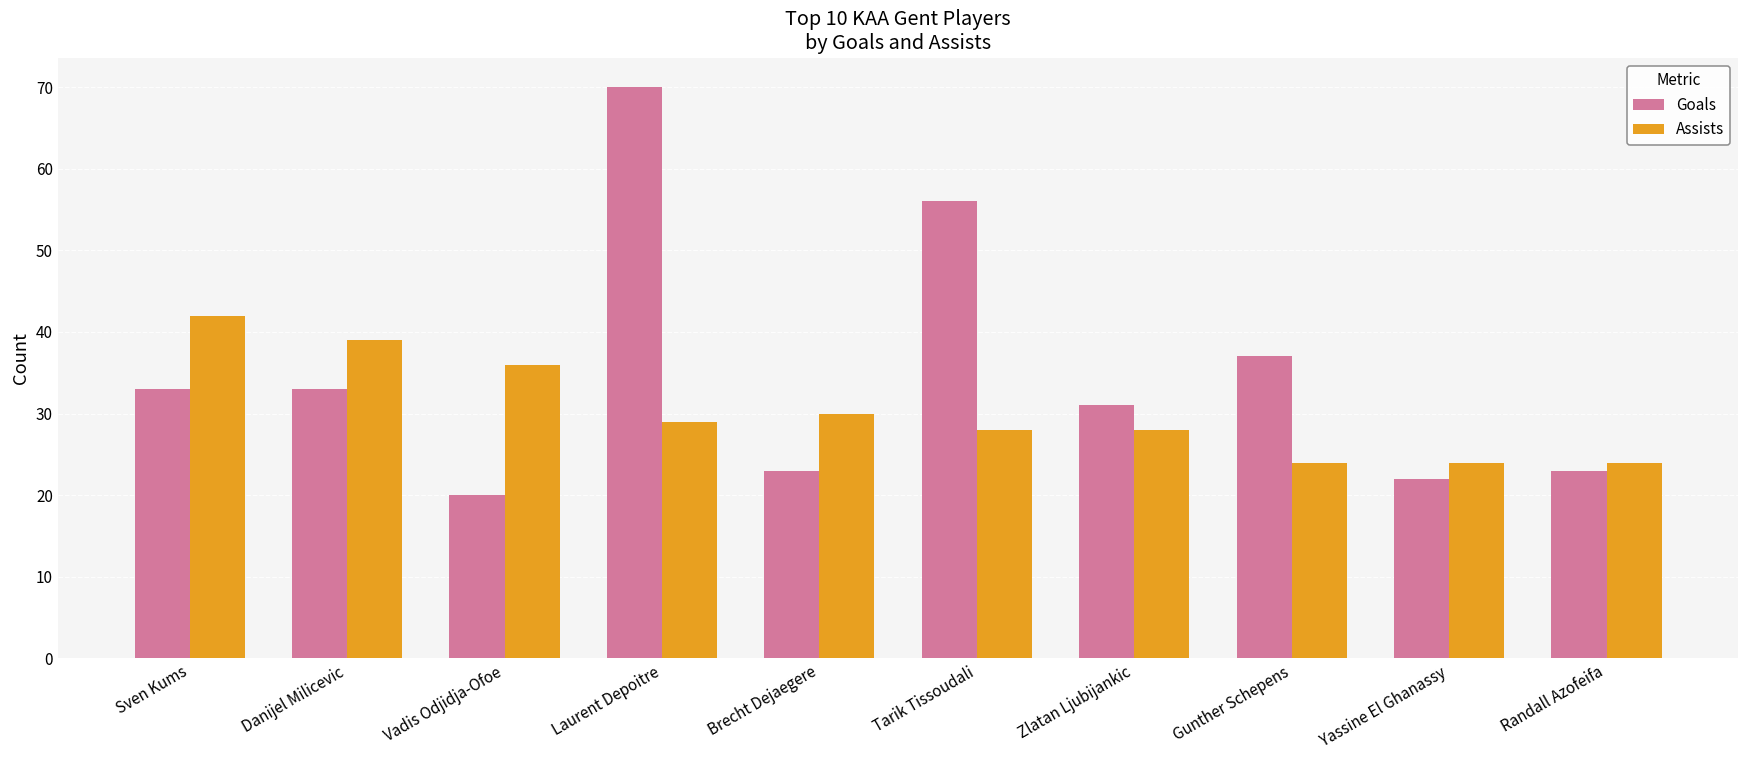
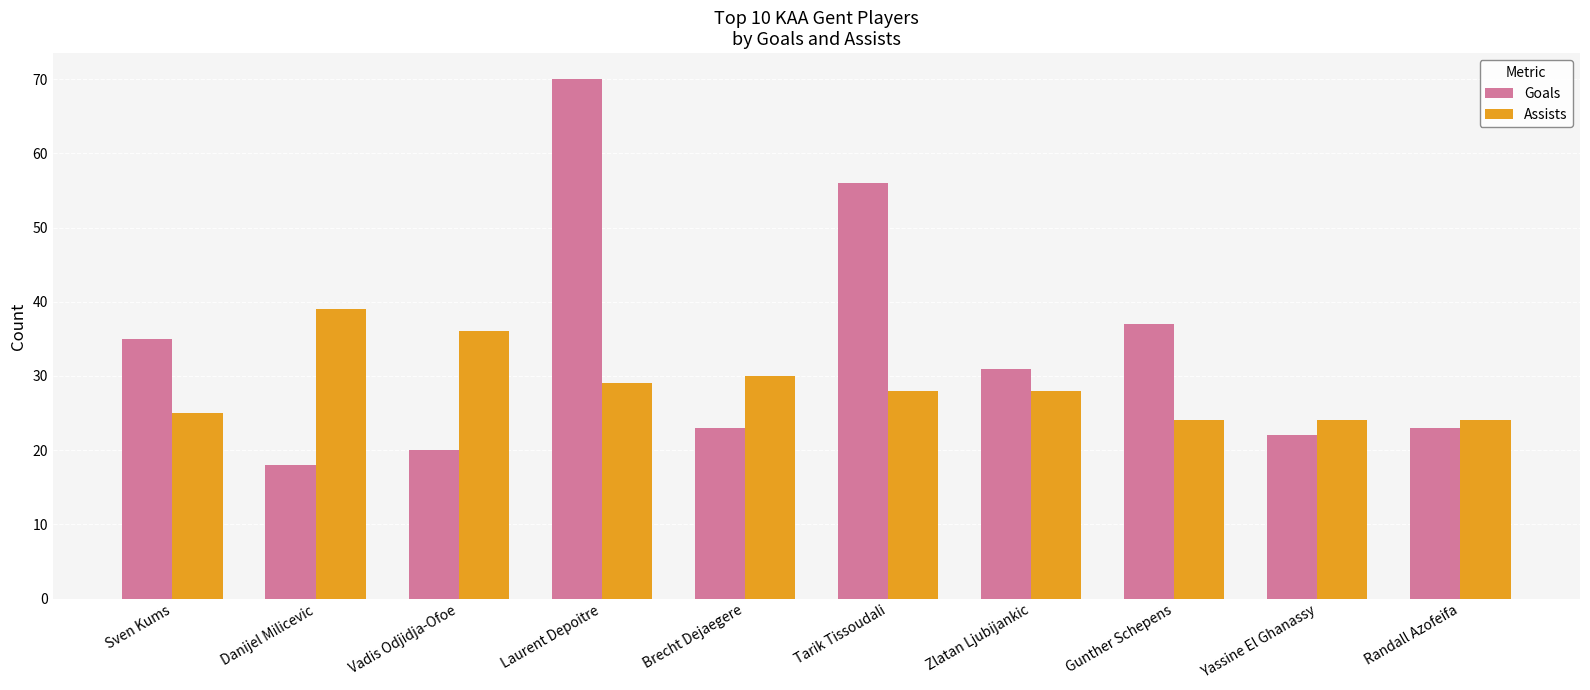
Goals, Sven Kums: 33 -> 35
Assists, Sven Kums: 42 -> 25
Goals, Danijel Milicevic: 33 -> 18
